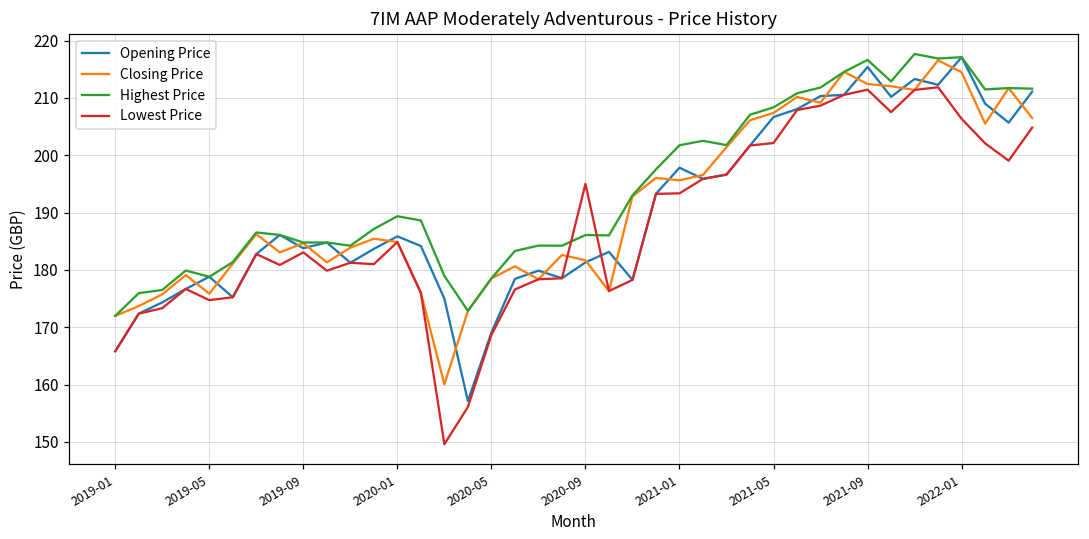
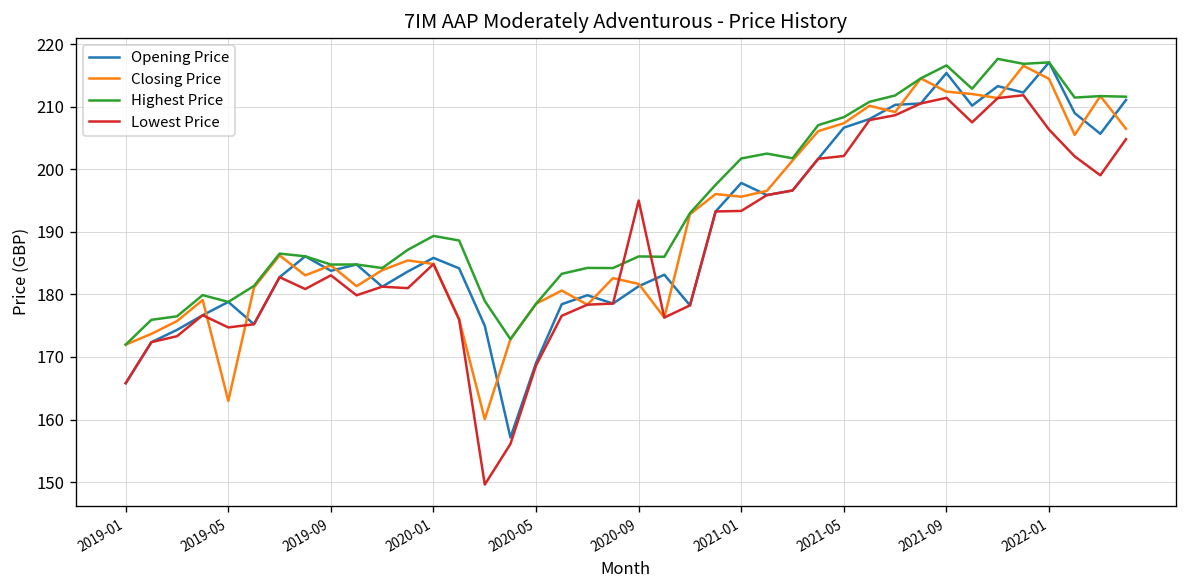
Closing Price, 2019-05: 176 -> 163
